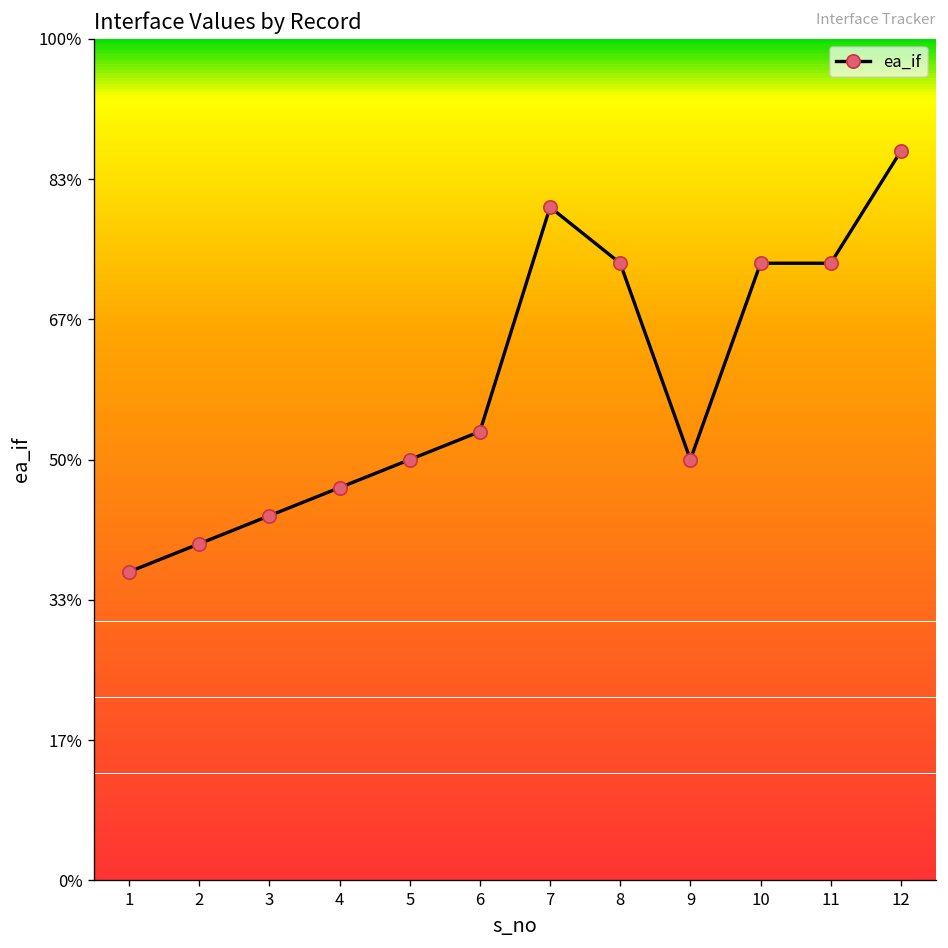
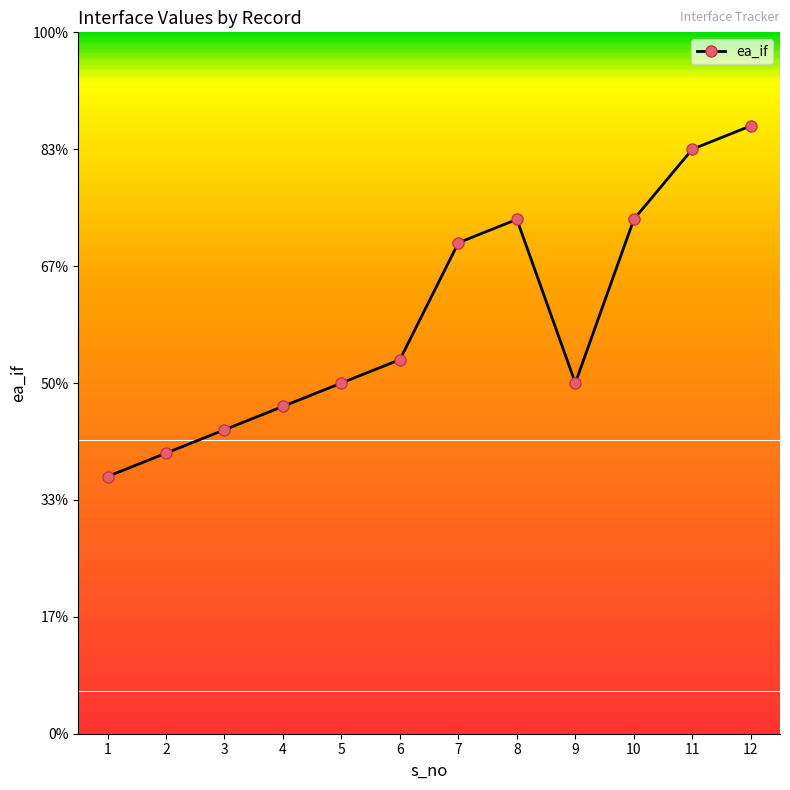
7: 80% -> 70%
11: 73% -> 83%
